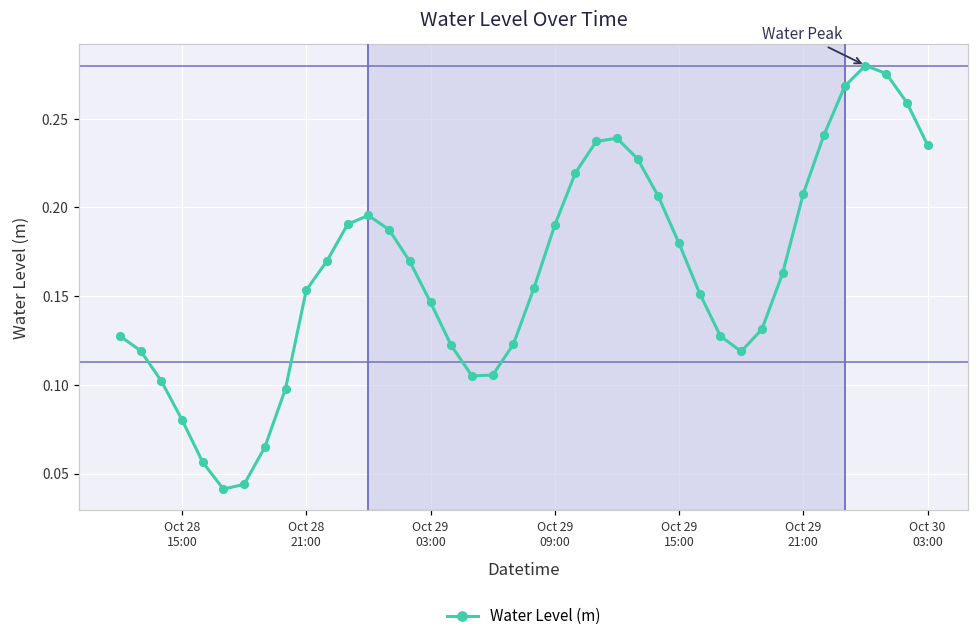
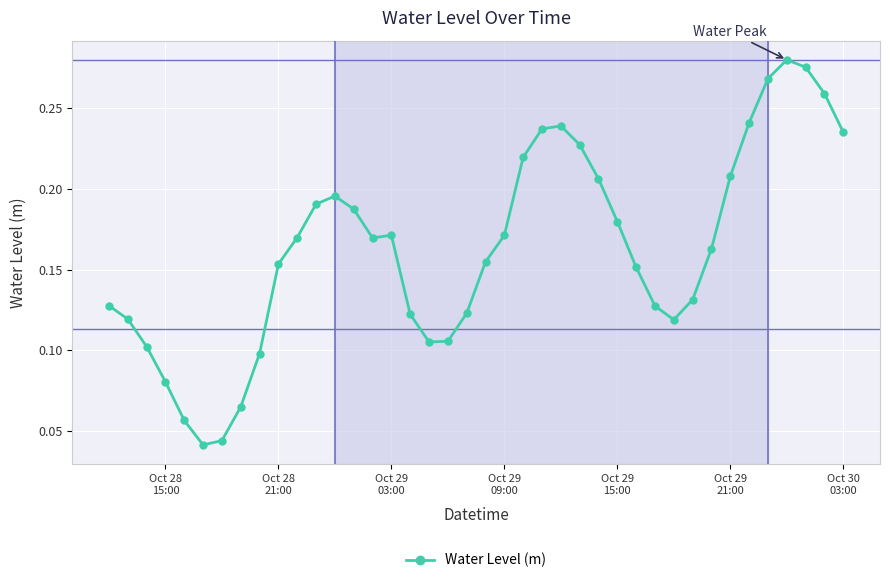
Oct 29 03:00: 0.147 -> 0.171
Oct 29 09:00: 0.190 -> 0.171
